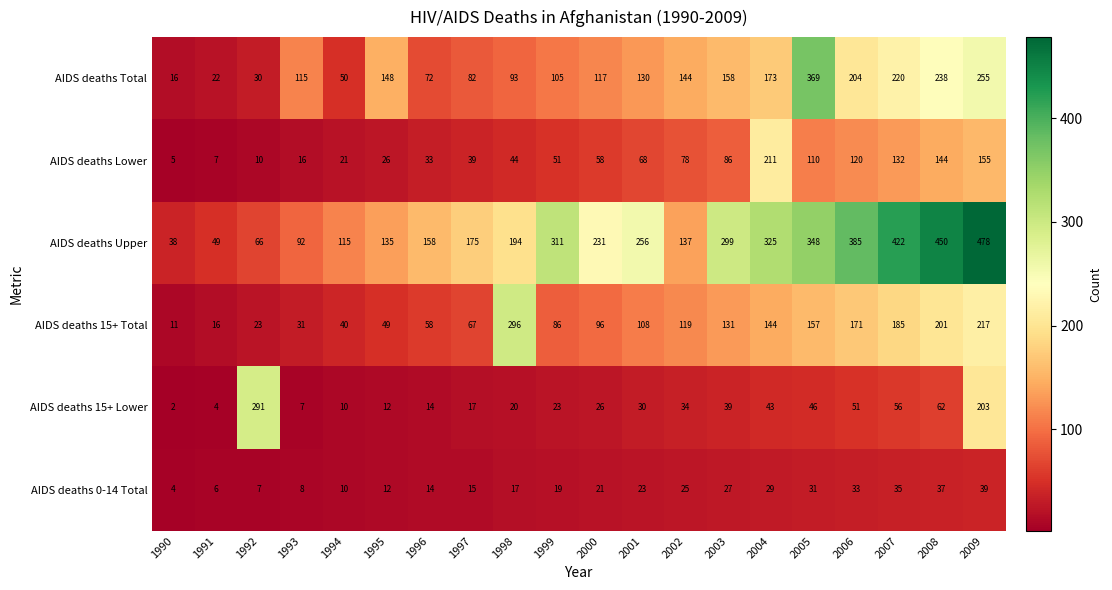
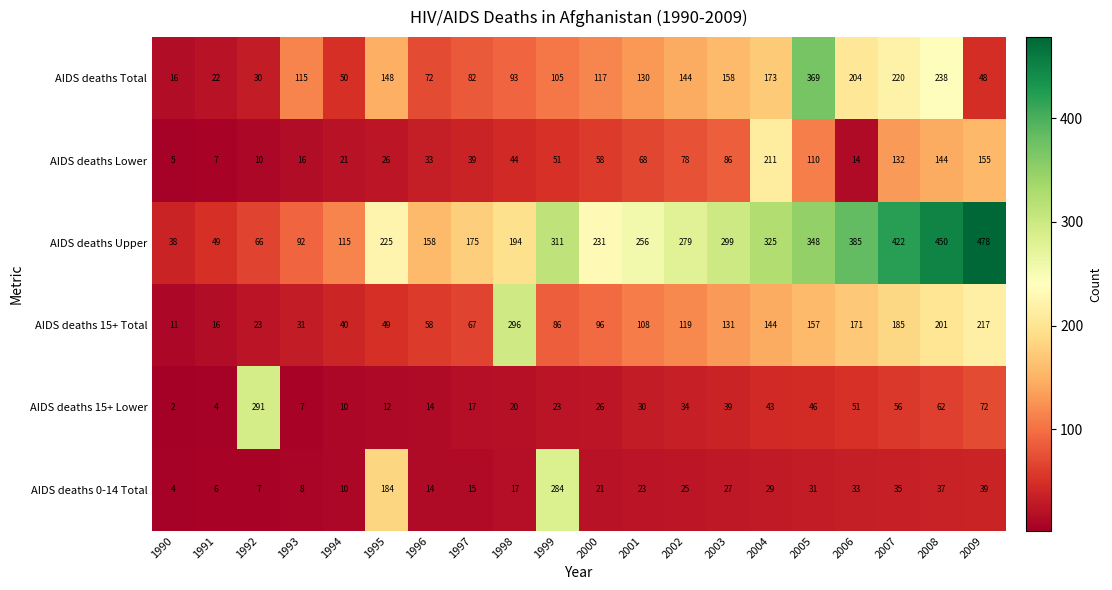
AIDS deaths Total, 2009: 255 -> 48
AIDS deaths Lower, 2006: 120 -> 14
AIDS deaths Upper, 1995: 135 -> 225
AIDS deaths Upper, 2002: 137 -> 279
AIDS deaths 15+ Lower, 2009: 203 -> 72
AIDS deaths 0-14 Total, 1995: 12 -> 184
AIDS deaths 0-14 Total, 1999: 19 -> 284
